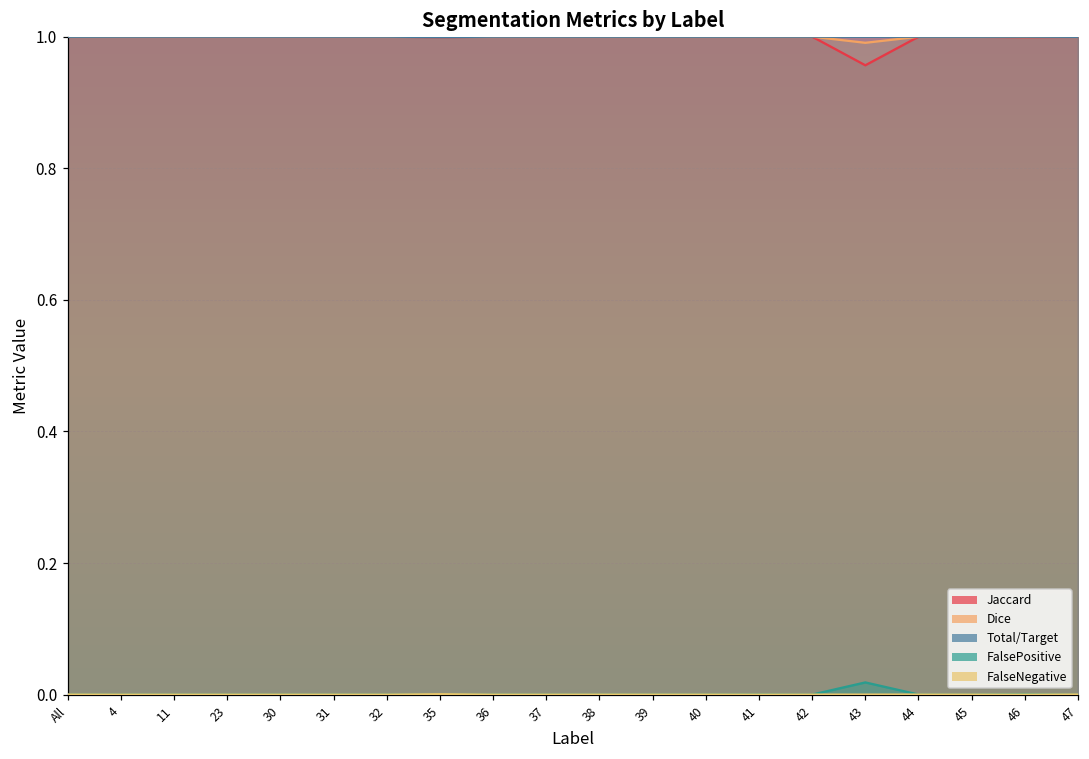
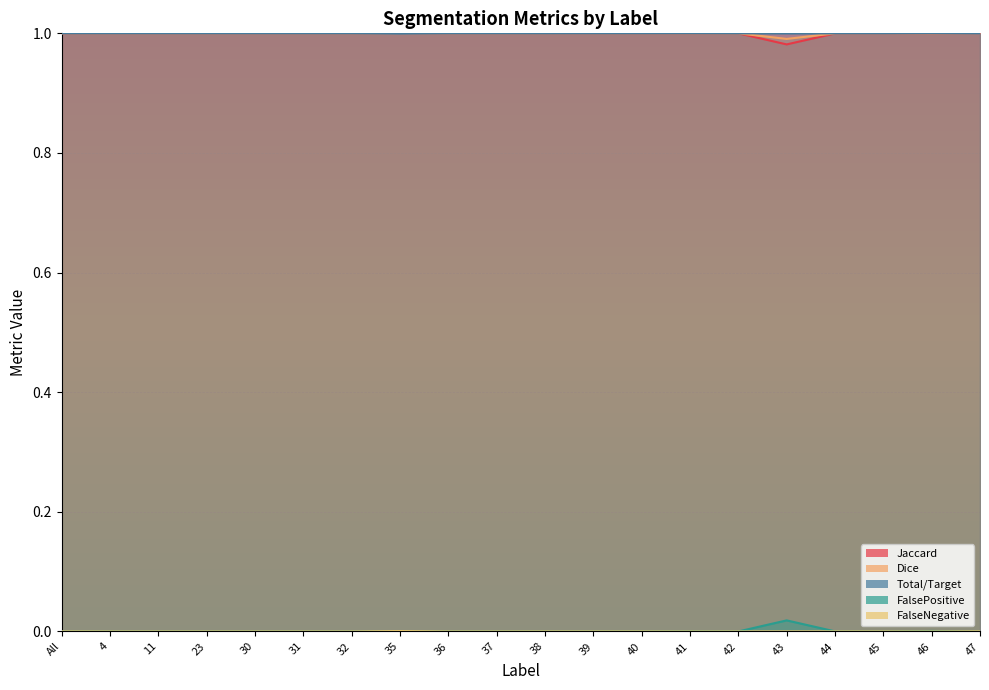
Jaccard, 43: 0.96 -> 0.98
